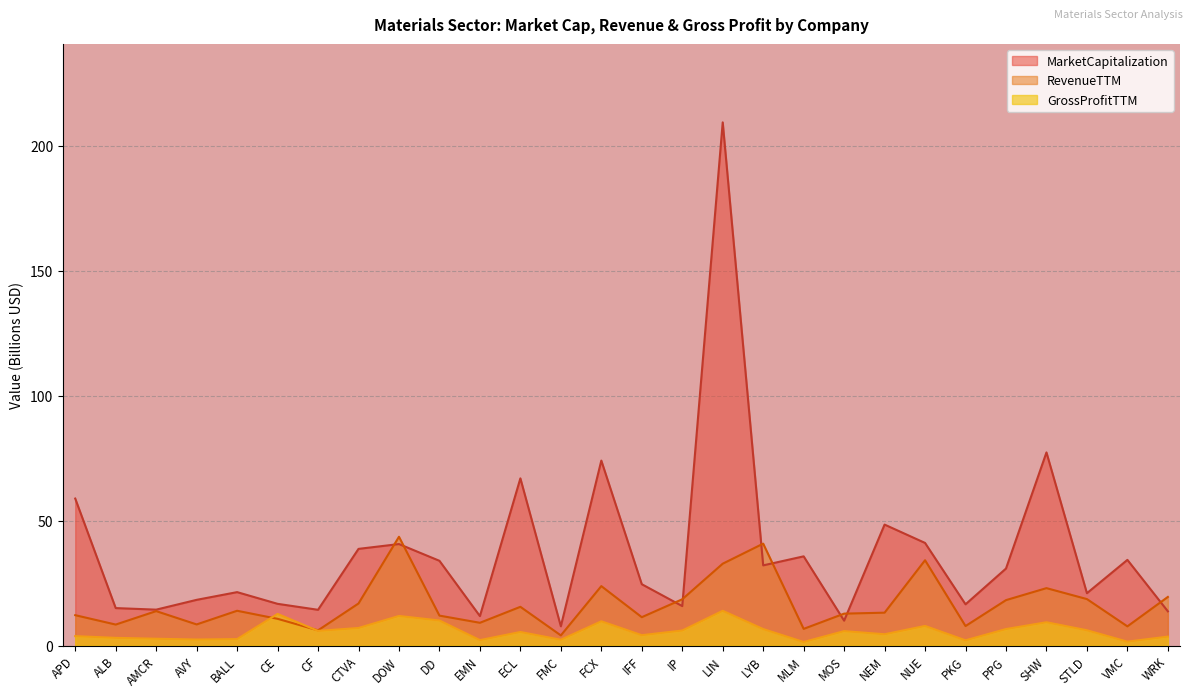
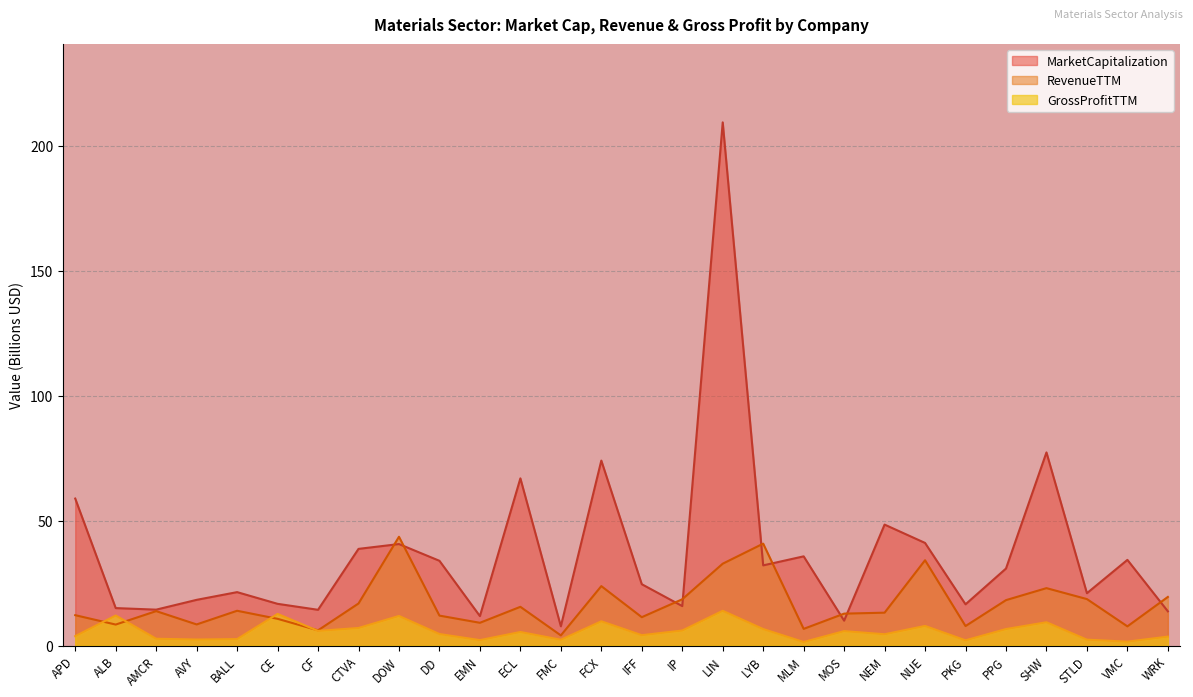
GrossProfitTTM, ALB: 3 -> 12
GrossProfitTTM, DD: 10 -> 5
GrossProfitTTM, STLD: 6 -> 2
